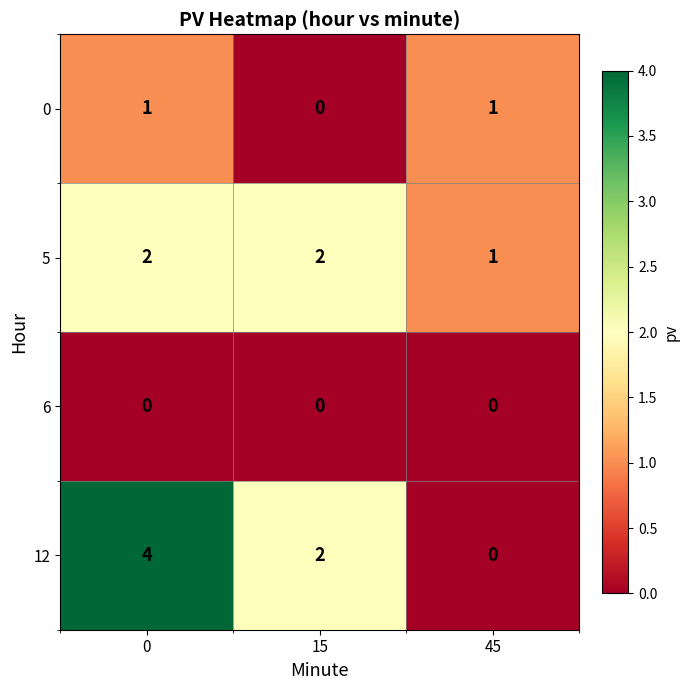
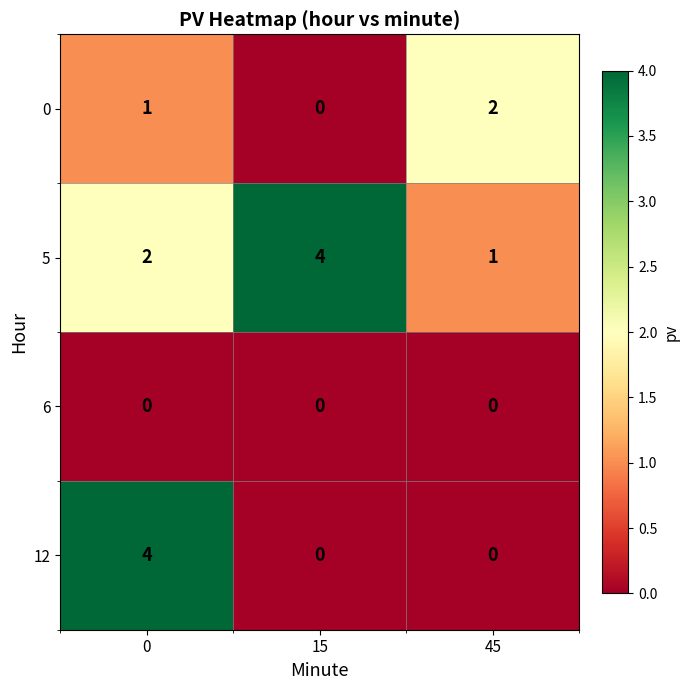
0, 45: 1 -> 2
5, 15: 2 -> 4
12, 15: 2 -> 0
